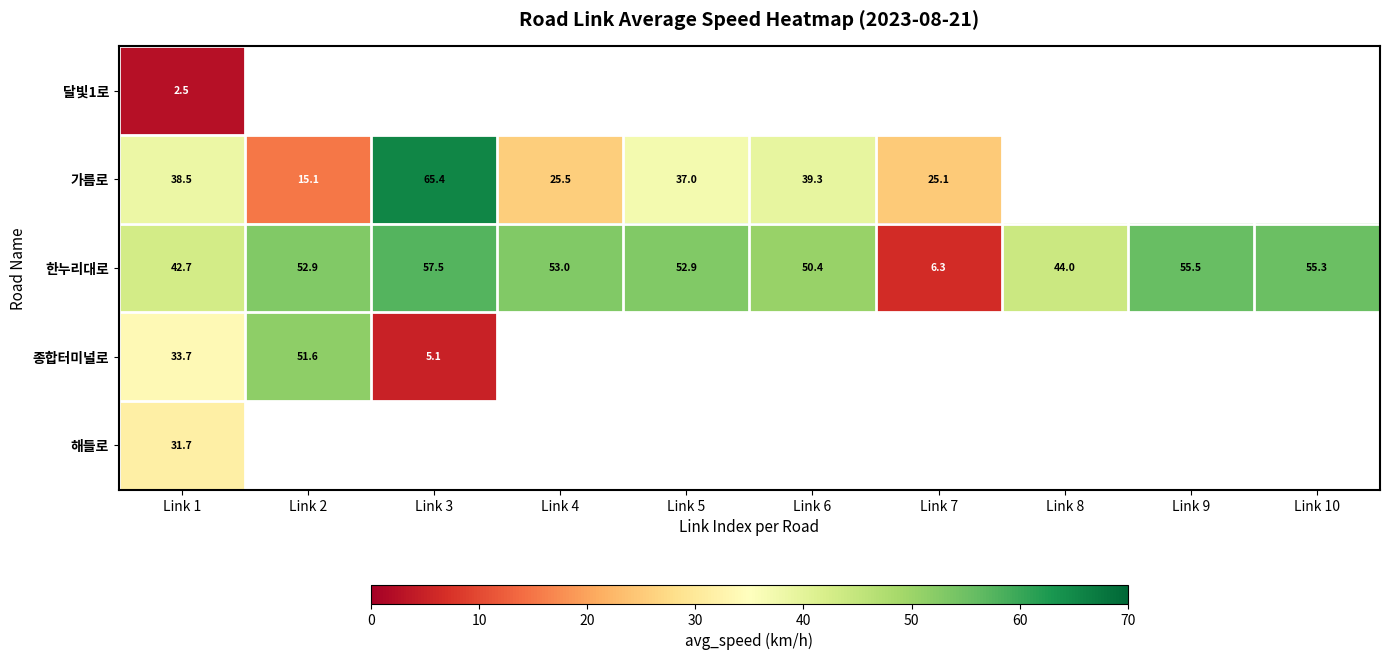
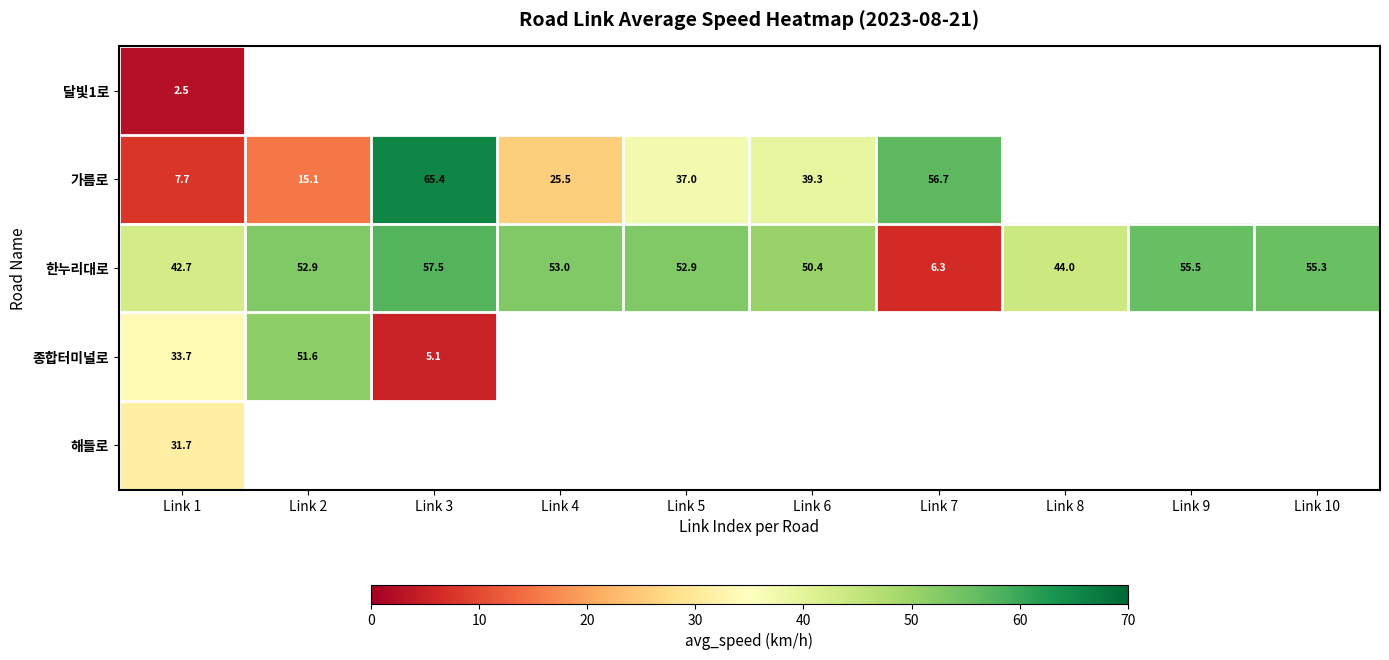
가름로, Link 1: 38.5 -> 7.7
가름로, Link 7: 25.1 -> 56.7
